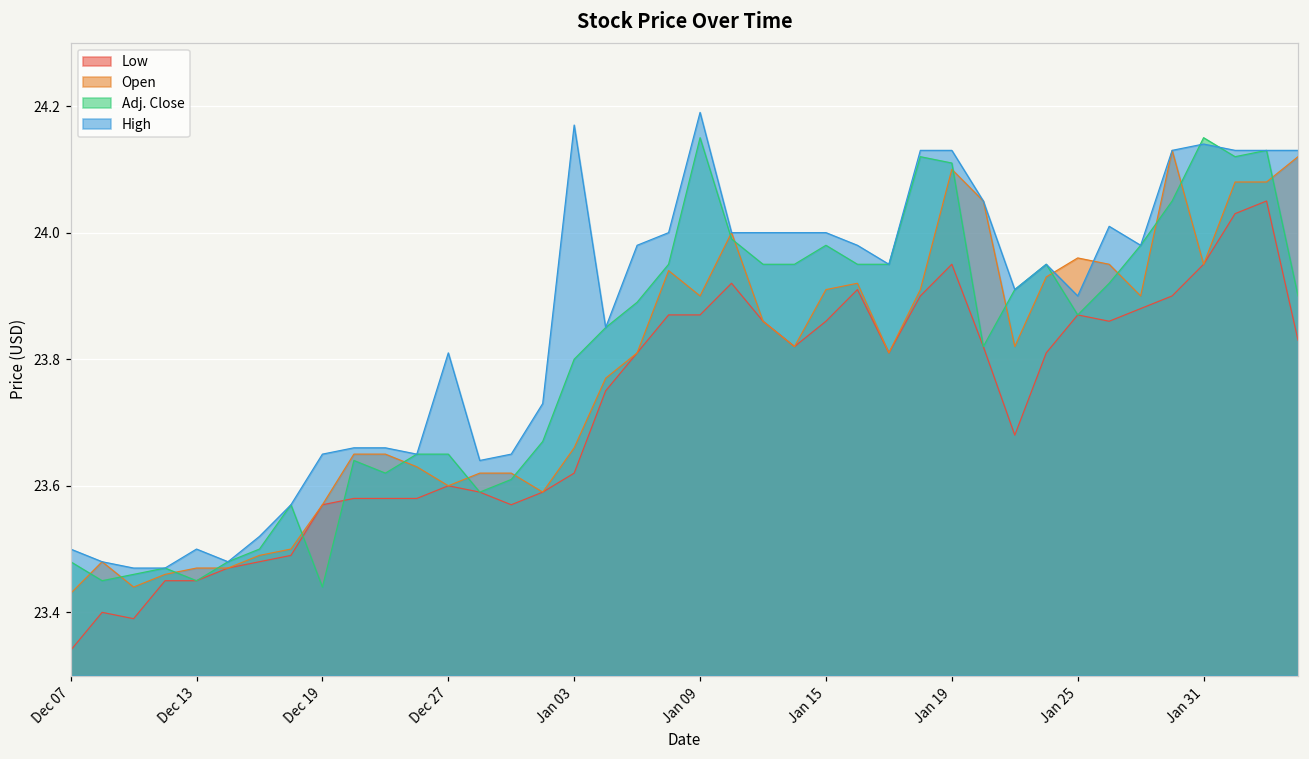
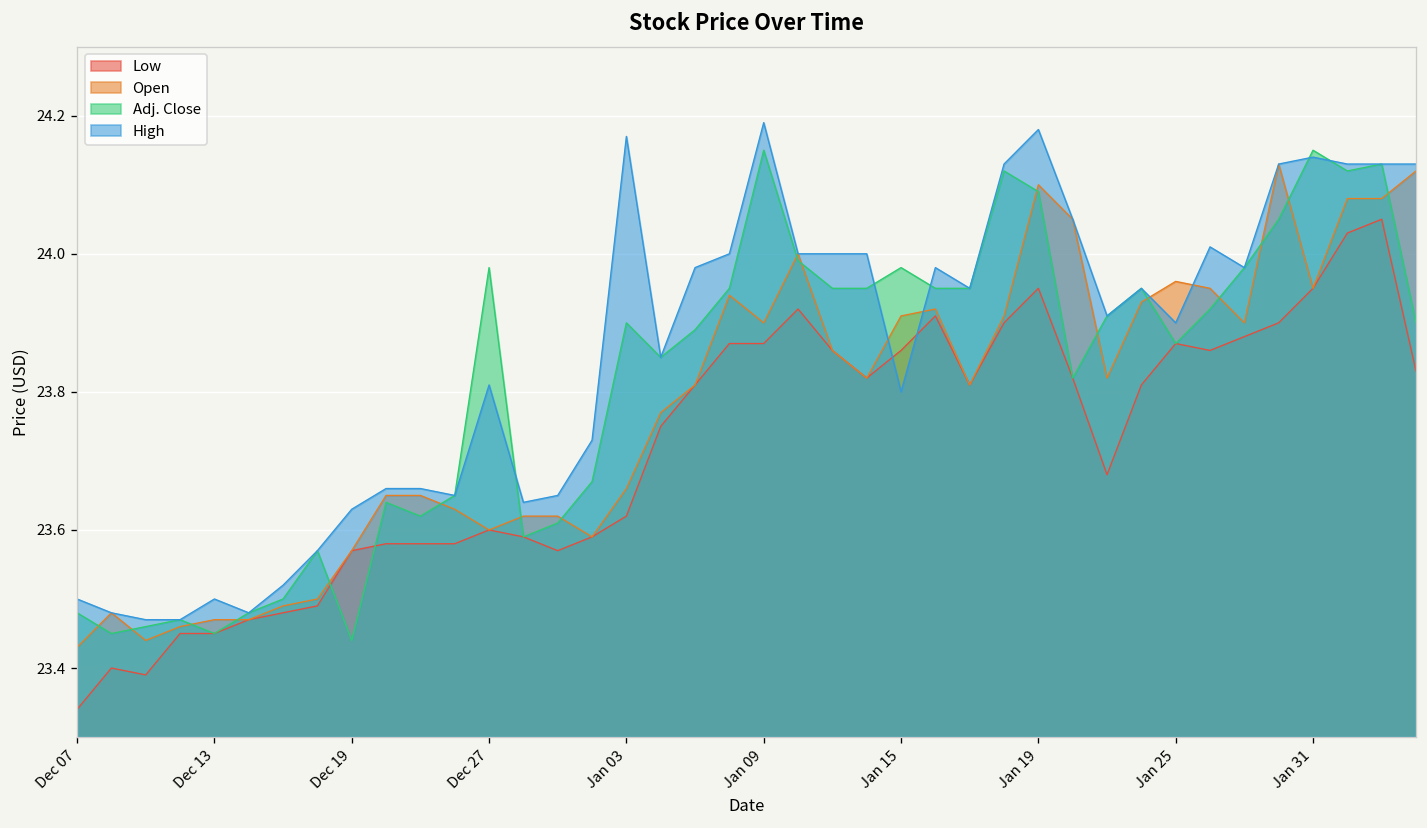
High, Dec 19: 23.65 -> 23.63
Adj. Close, Dec 27: 23.65 -> 23.98
Adj. Close, Jan 03: 23.8 -> 23.9
High, Jan 15: 24.0 -> 23.8
Adj. Close, Jan 19: 24.11 -> 24.09
High, Jan 19: 24.13 -> 24.18
